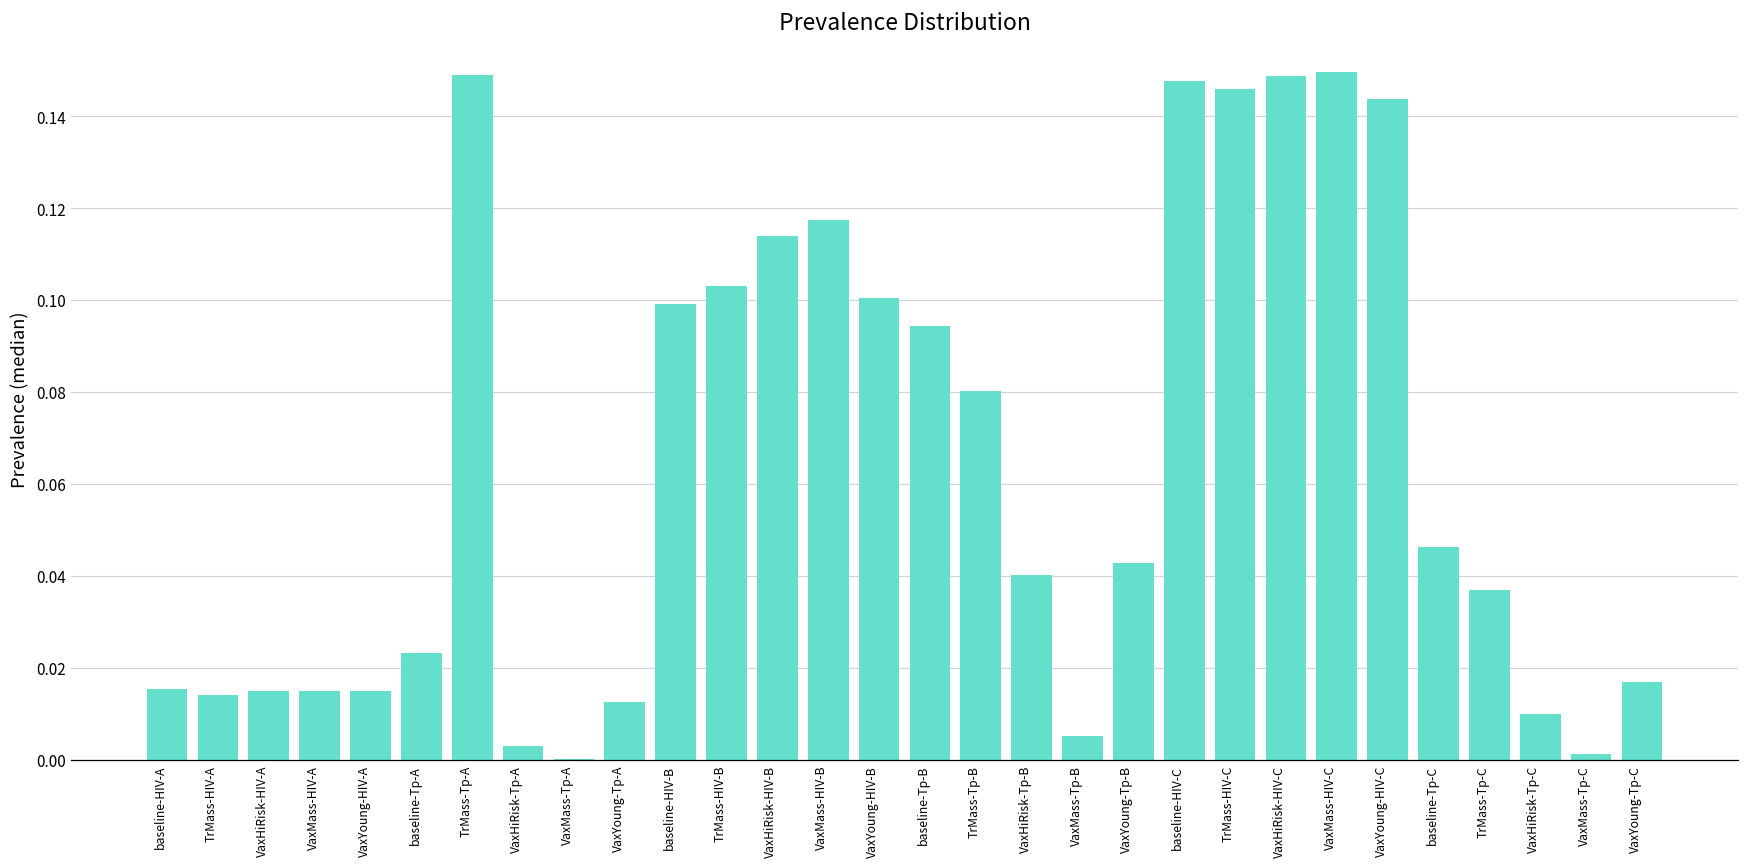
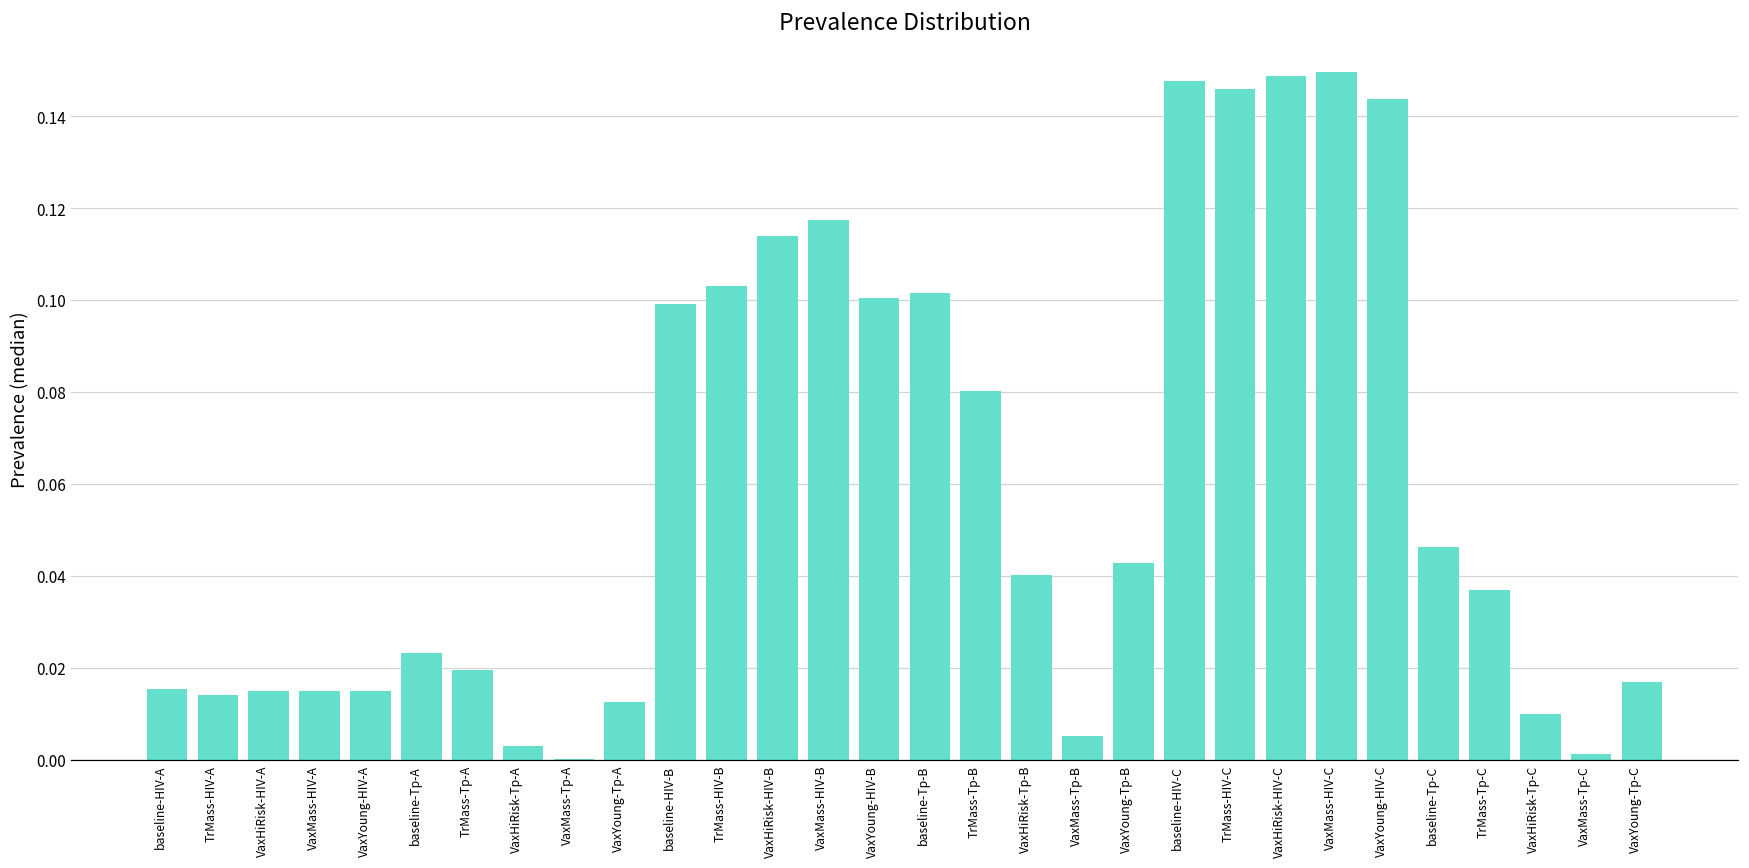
TrMass-Tp-A: 0.149 -> 0.019
baseline-Tp-B: 0.094 -> 0.102
